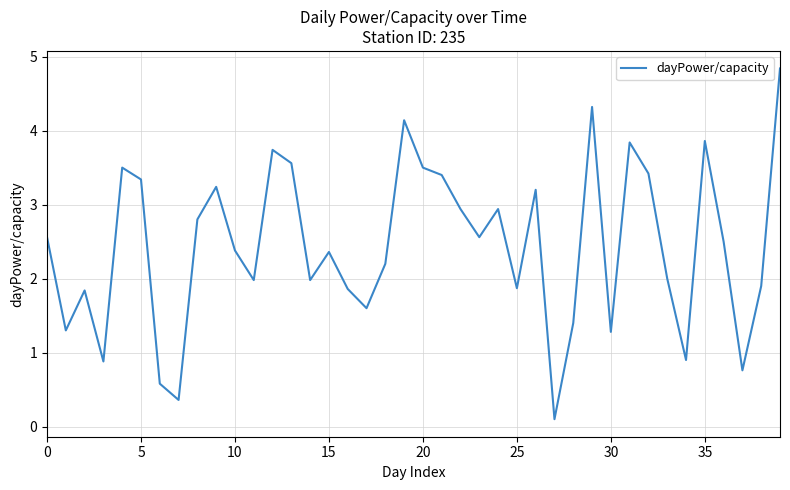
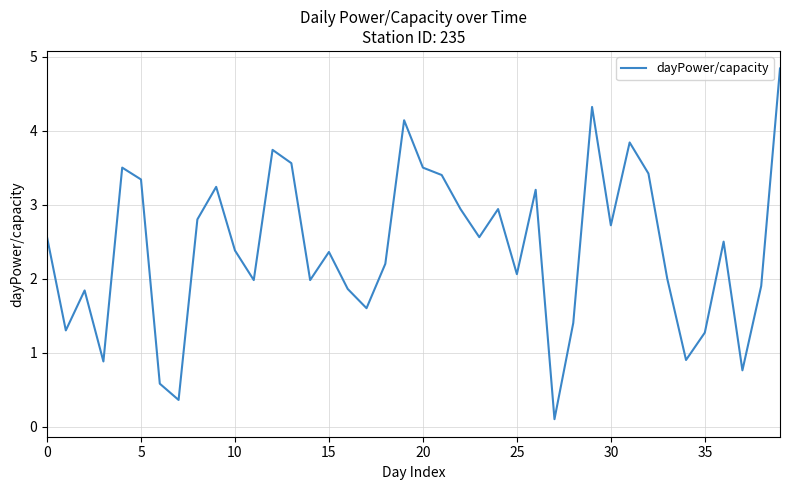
25: 1.9 -> 2.1
30: 1.3 -> 2.7
35: 3.9 -> 1.3
